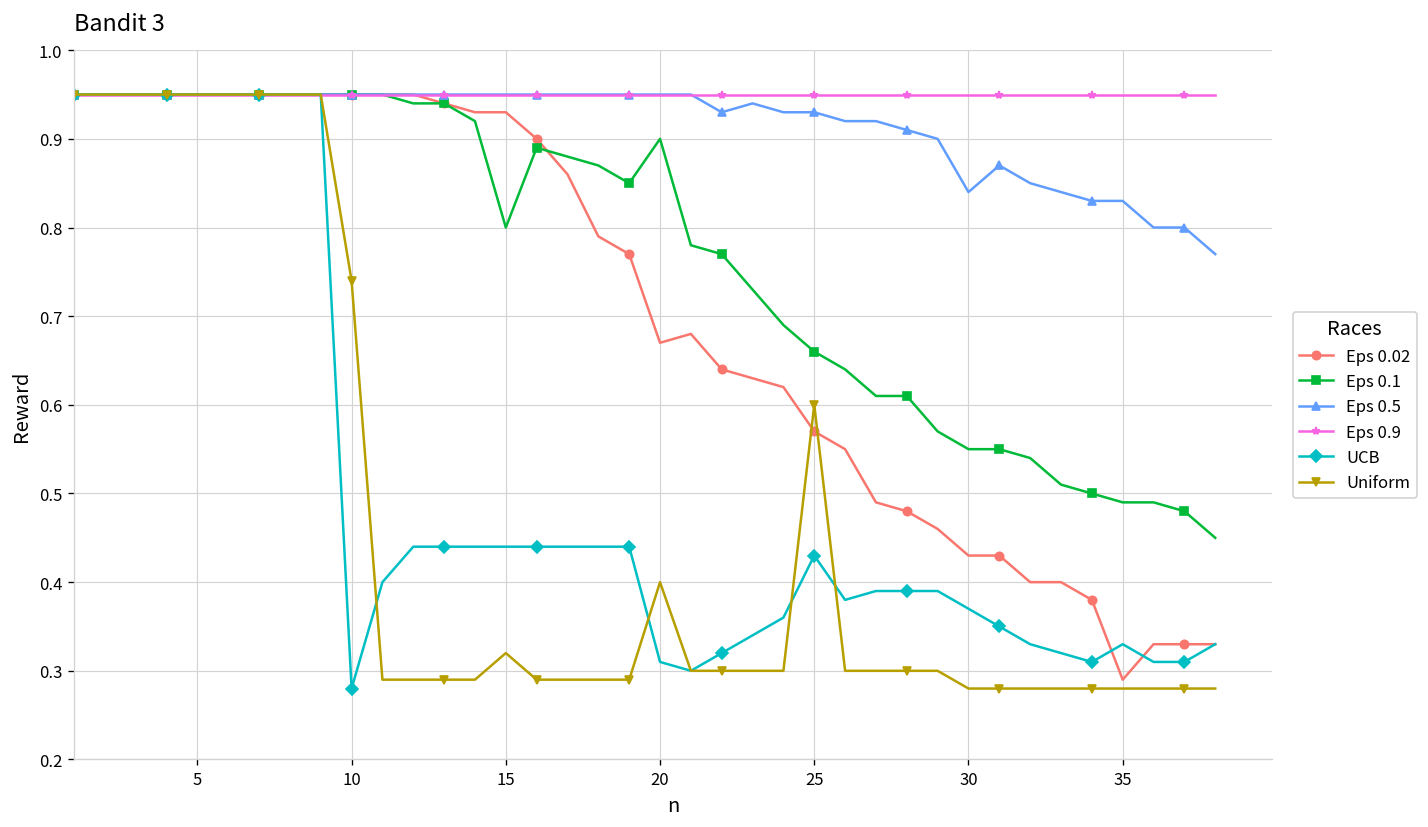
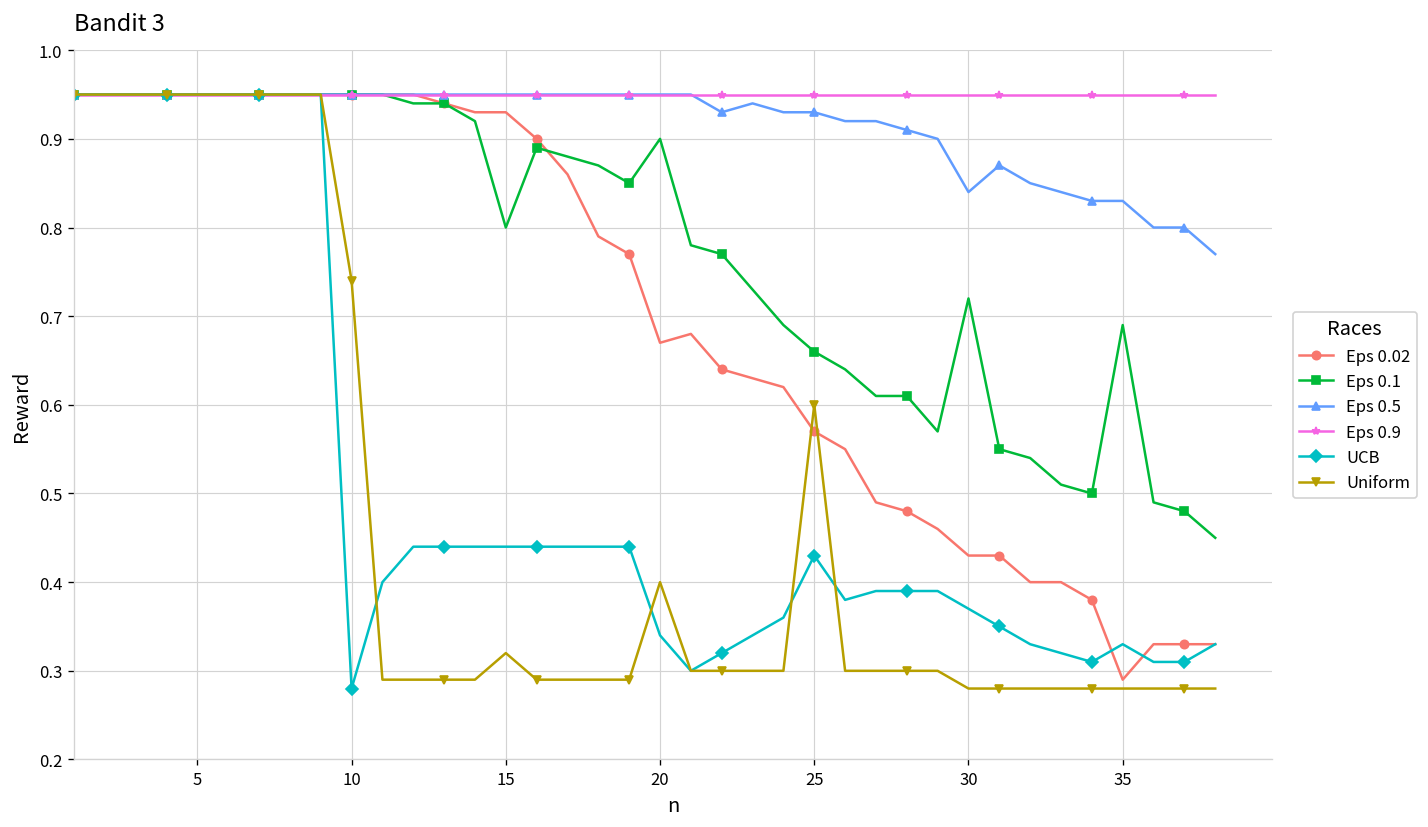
UCB, 20: 0.31 -> 0.34
Eps 0.1, 30: 0.55 -> 0.72
Eps 0.1, 35: 0.49 -> 0.69
